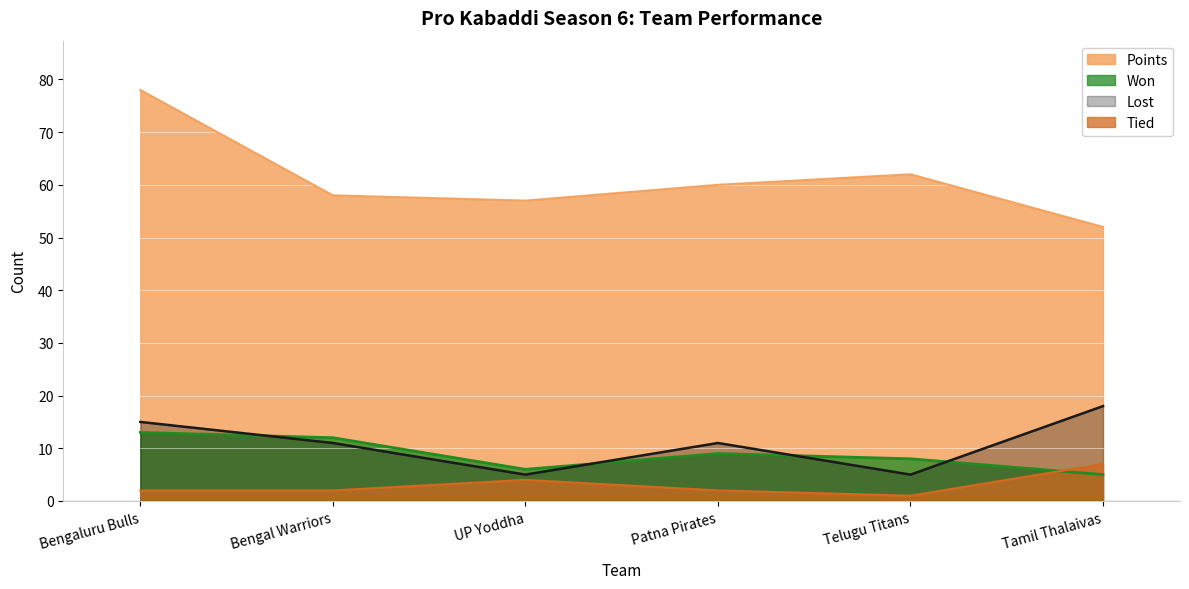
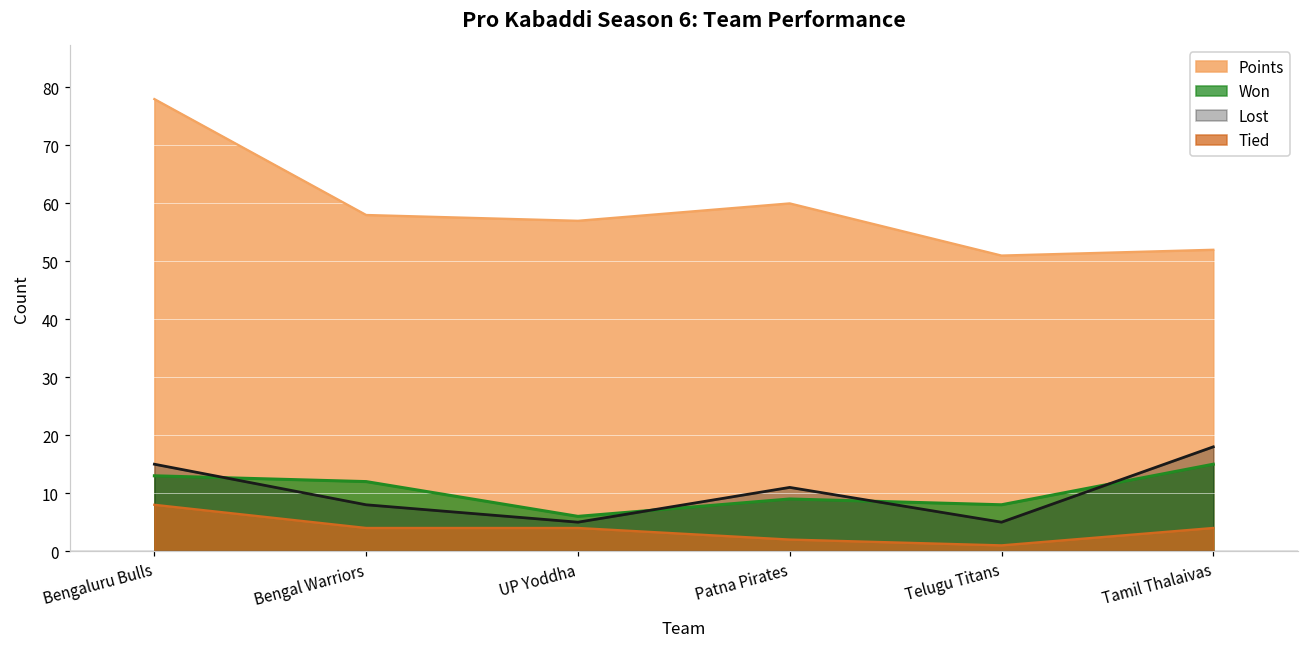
Tied, Bengaluru Bulls: 2 -> 8
Lost, Bengal Warriors: 11 -> 8
Tied, Bengal Warriors: 2 -> 4
Points, Telugu Titans: 62 -> 51
Won, Tamil Thalaivas: 5 -> 15
Tied, Tamil Thalaivas: 7 -> 4
